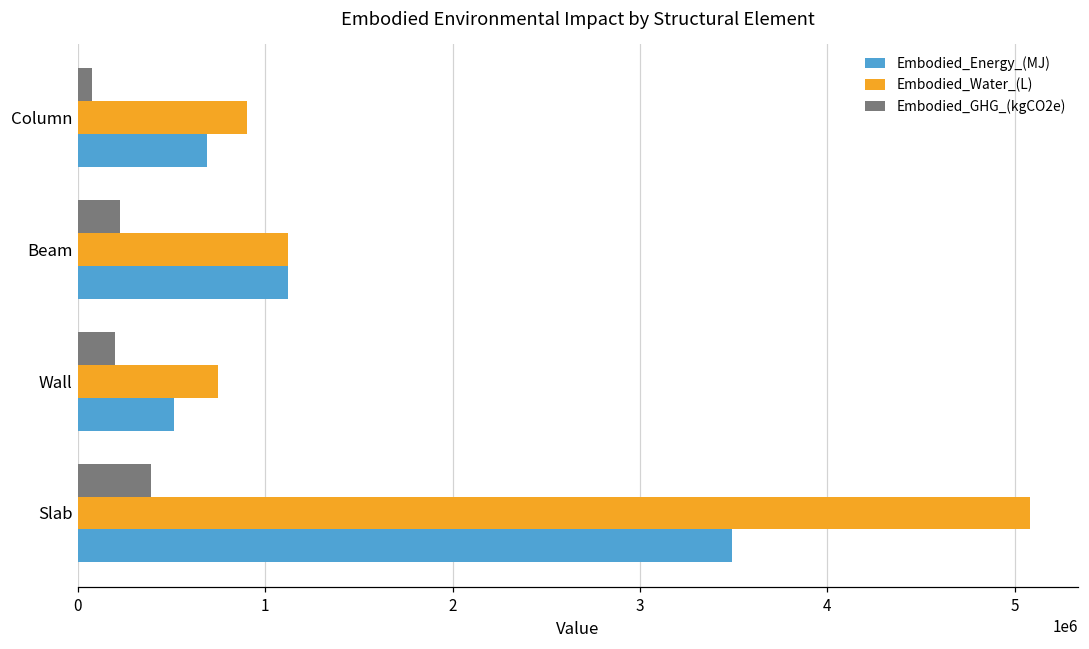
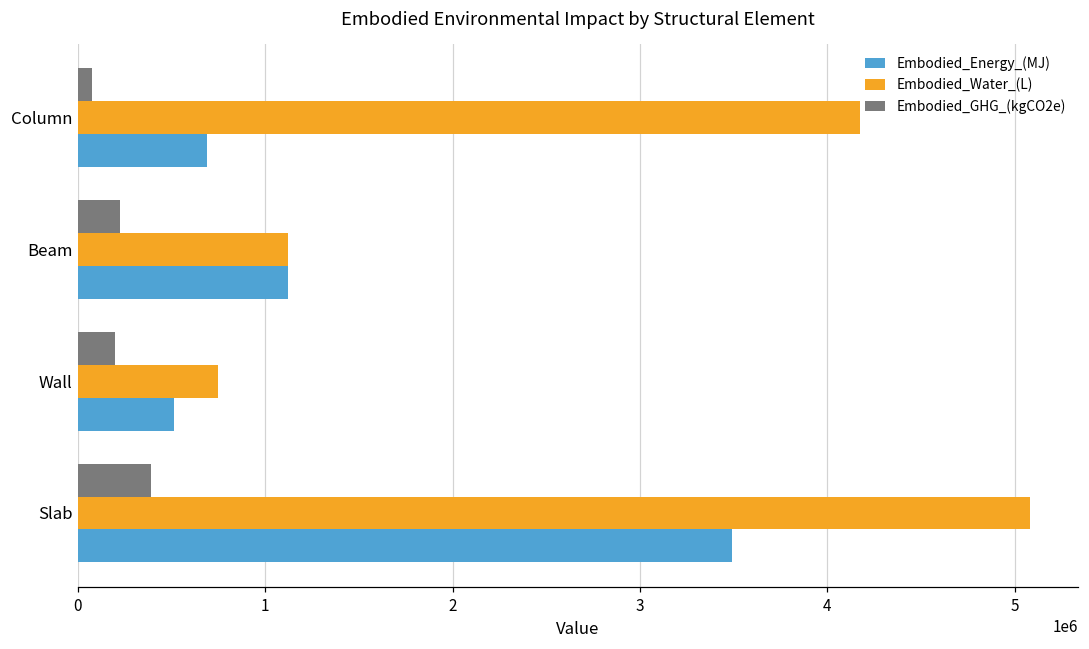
Embodied_Water_(L), Column: 900000 -> 4170000
